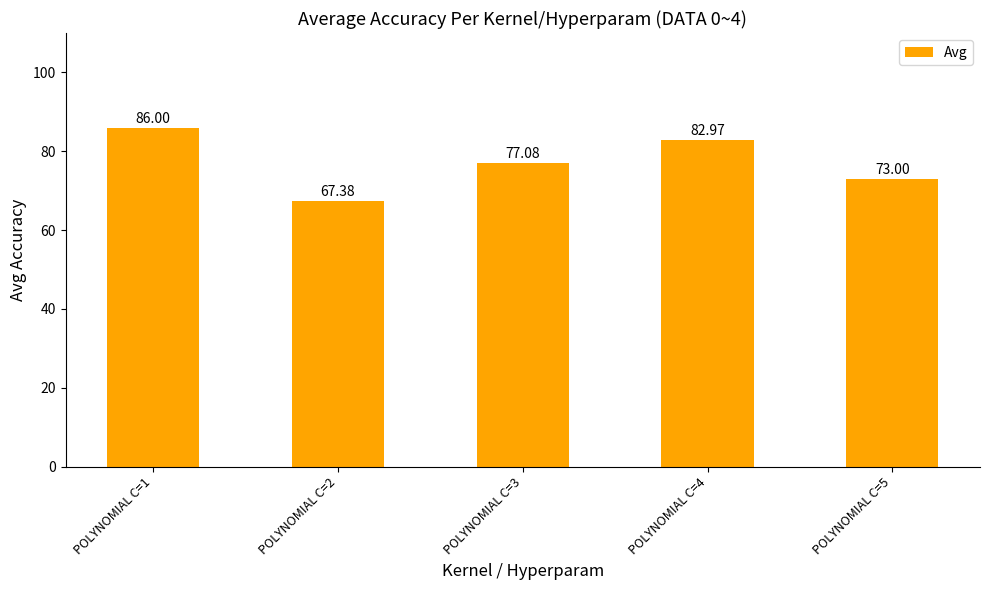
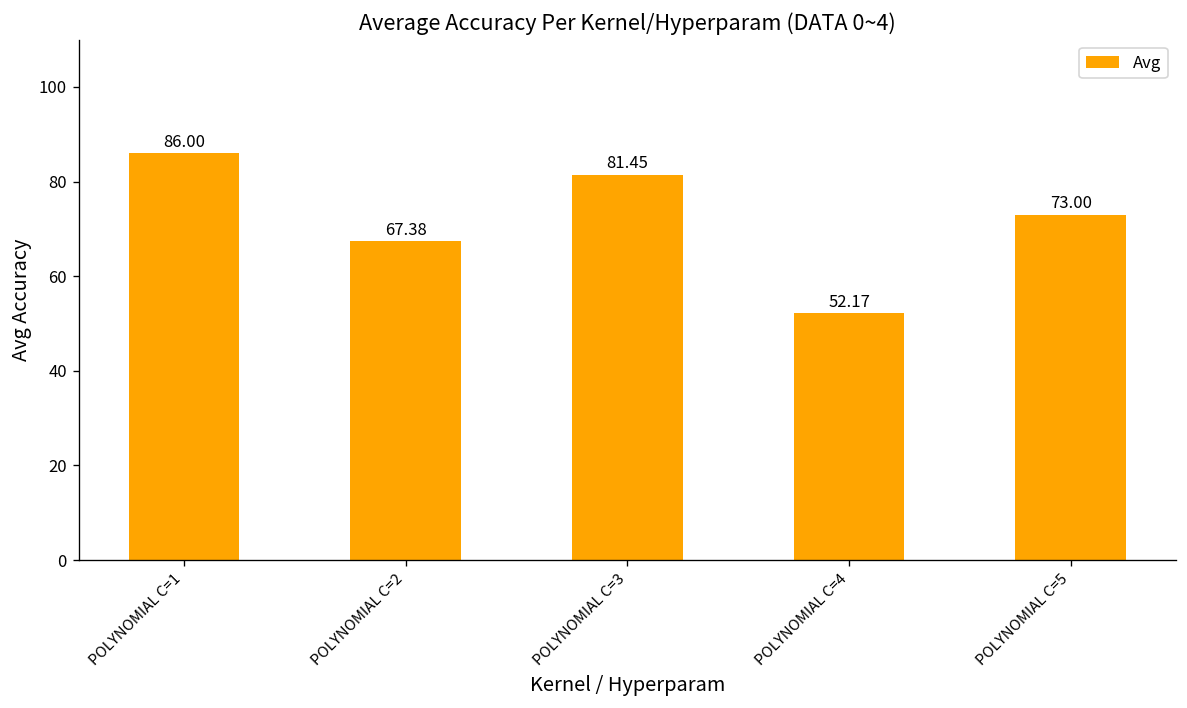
POLYNOMIAL C=3: 77.08 -> 81.45
POLYNOMIAL C=4: 82.97 -> 52.17
